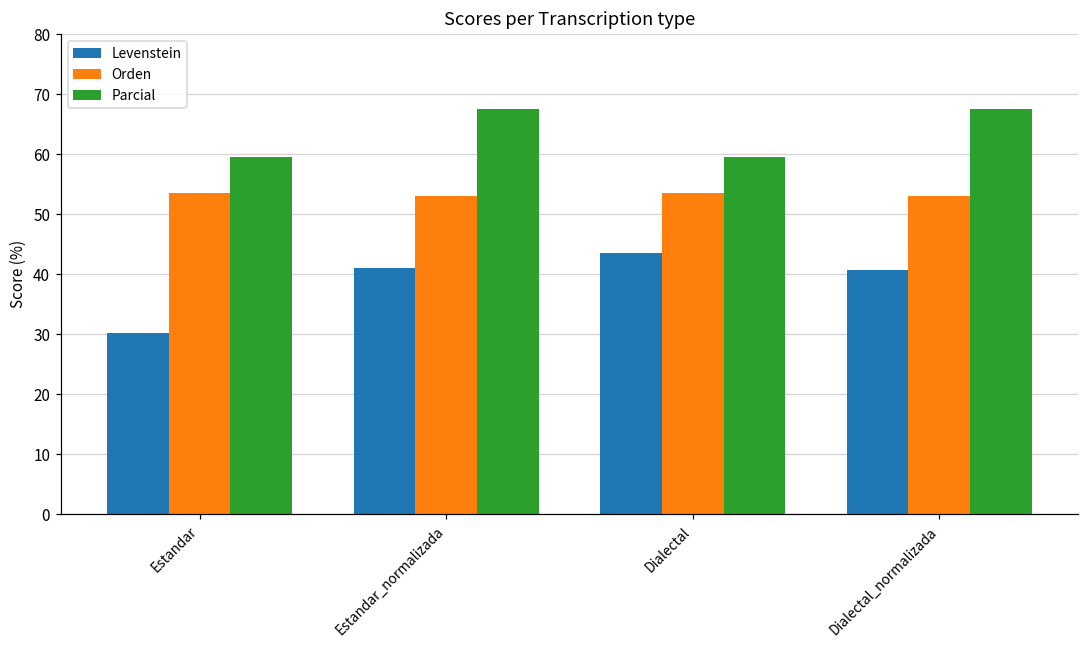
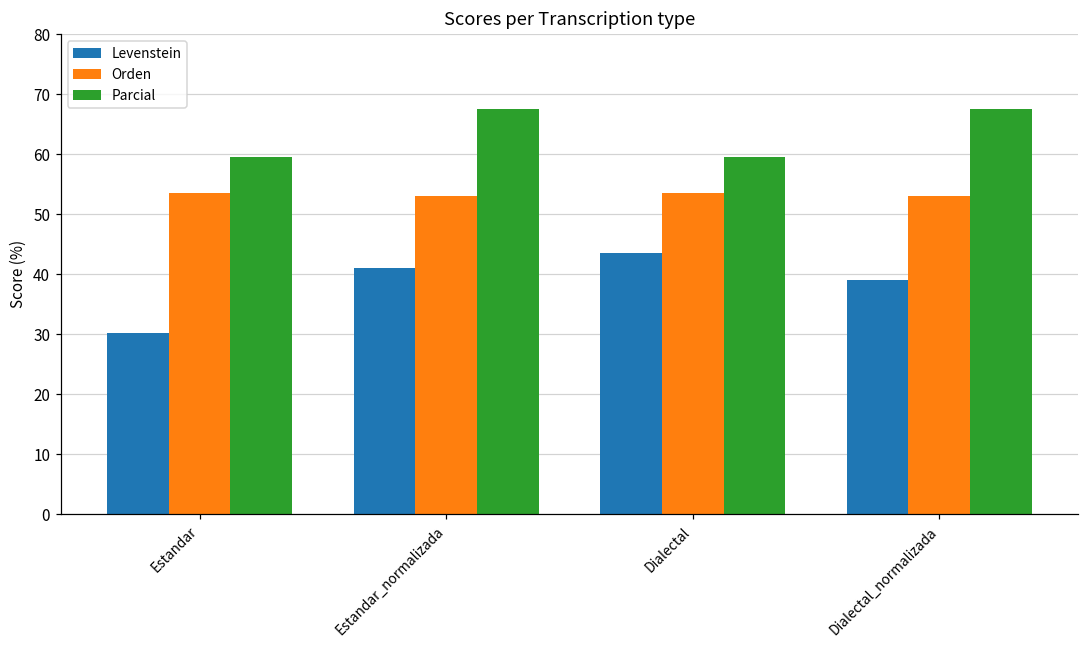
Levenstein, Dialectal_normalizada: 41 -> 39
